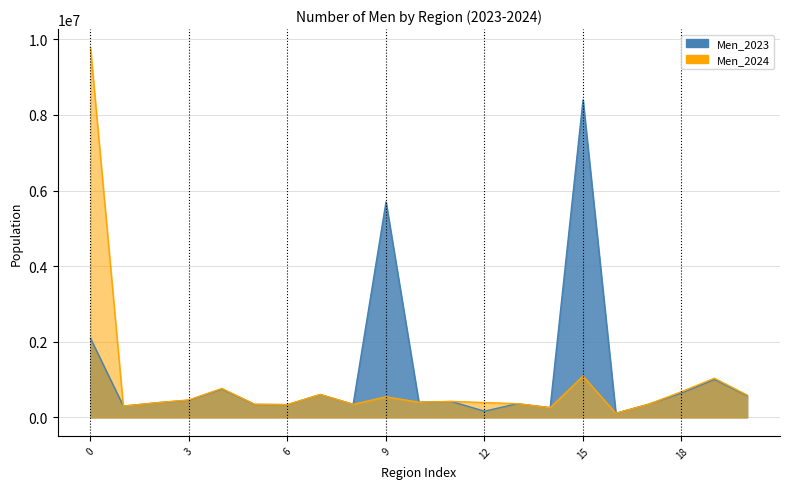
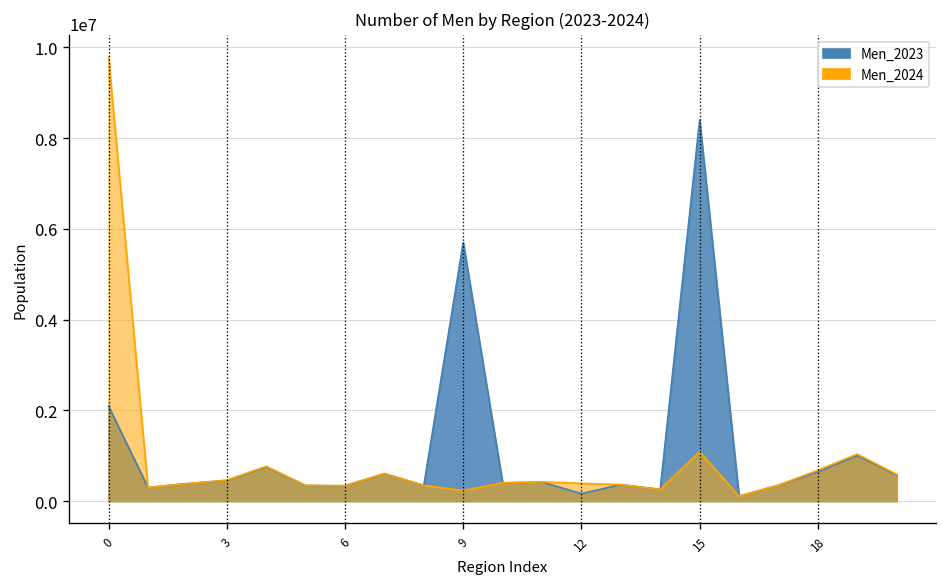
Men_2024, 9: 500000 -> 200000
